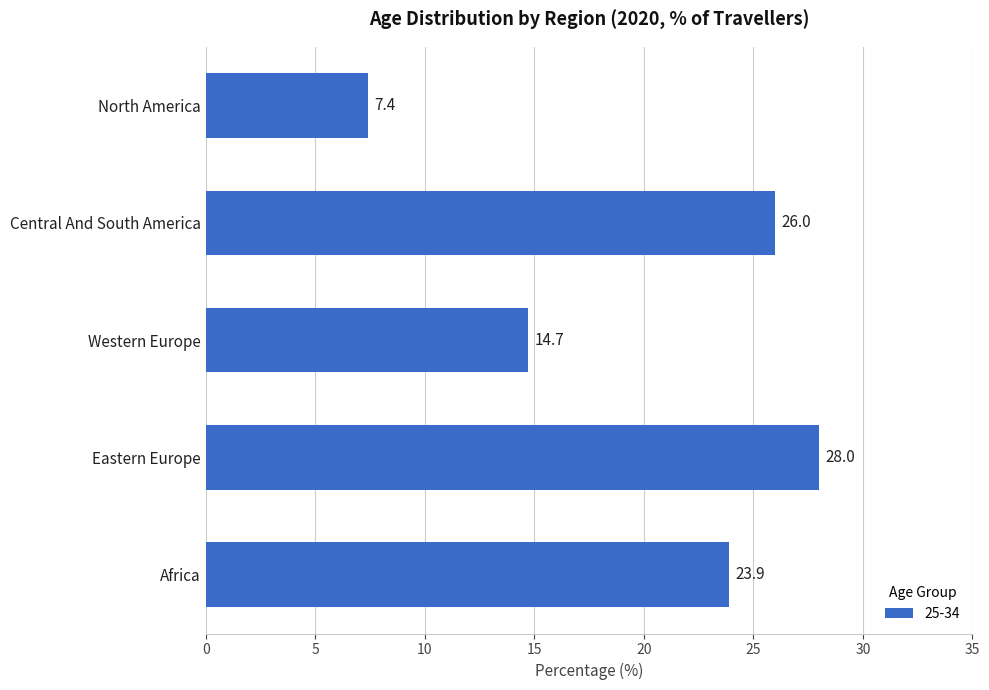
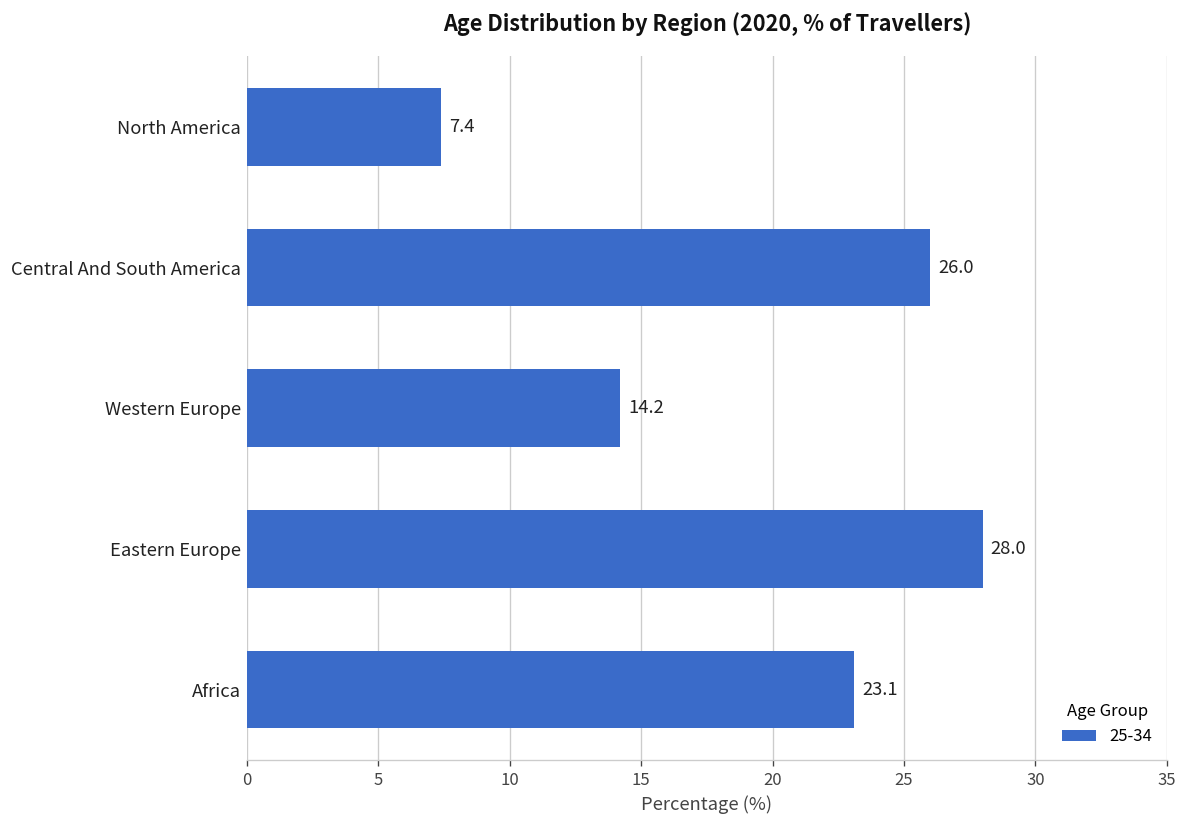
Western Europe: 14.7 -> 14.2
Africa: 23.9 -> 23.1
